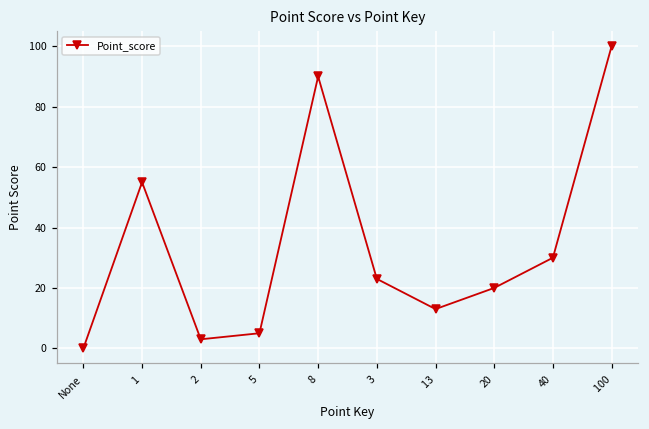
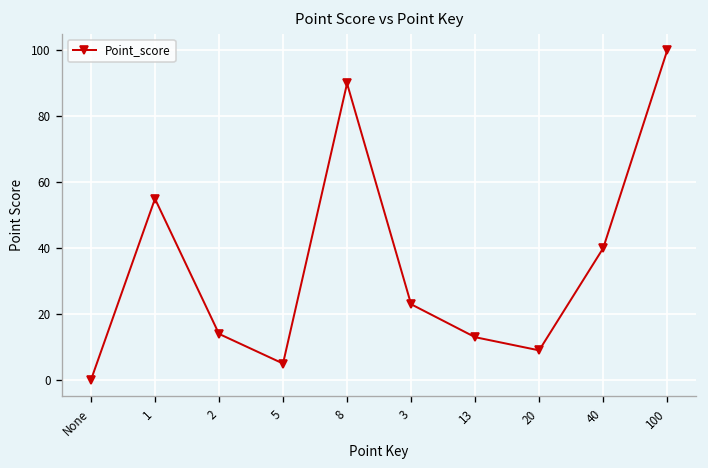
2: 3 -> 14
20: 20 -> 9
40: 30 -> 40
